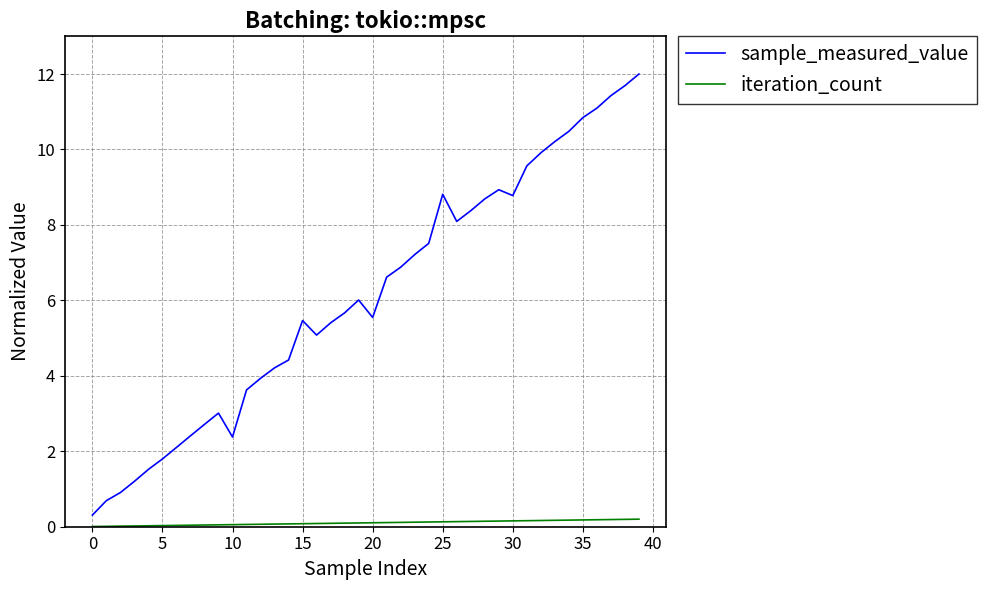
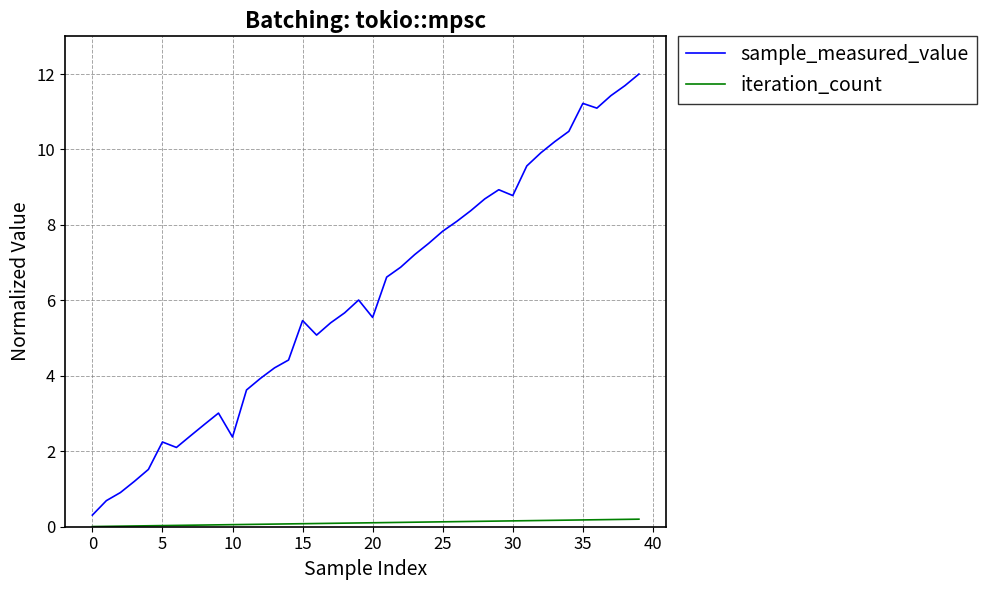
sample_measured_value, 5: 1.8 -> 2.2
sample_measured_value, 25: 8.8 -> 7.8
sample_measured_value, 35: 10.8 -> 11.2
